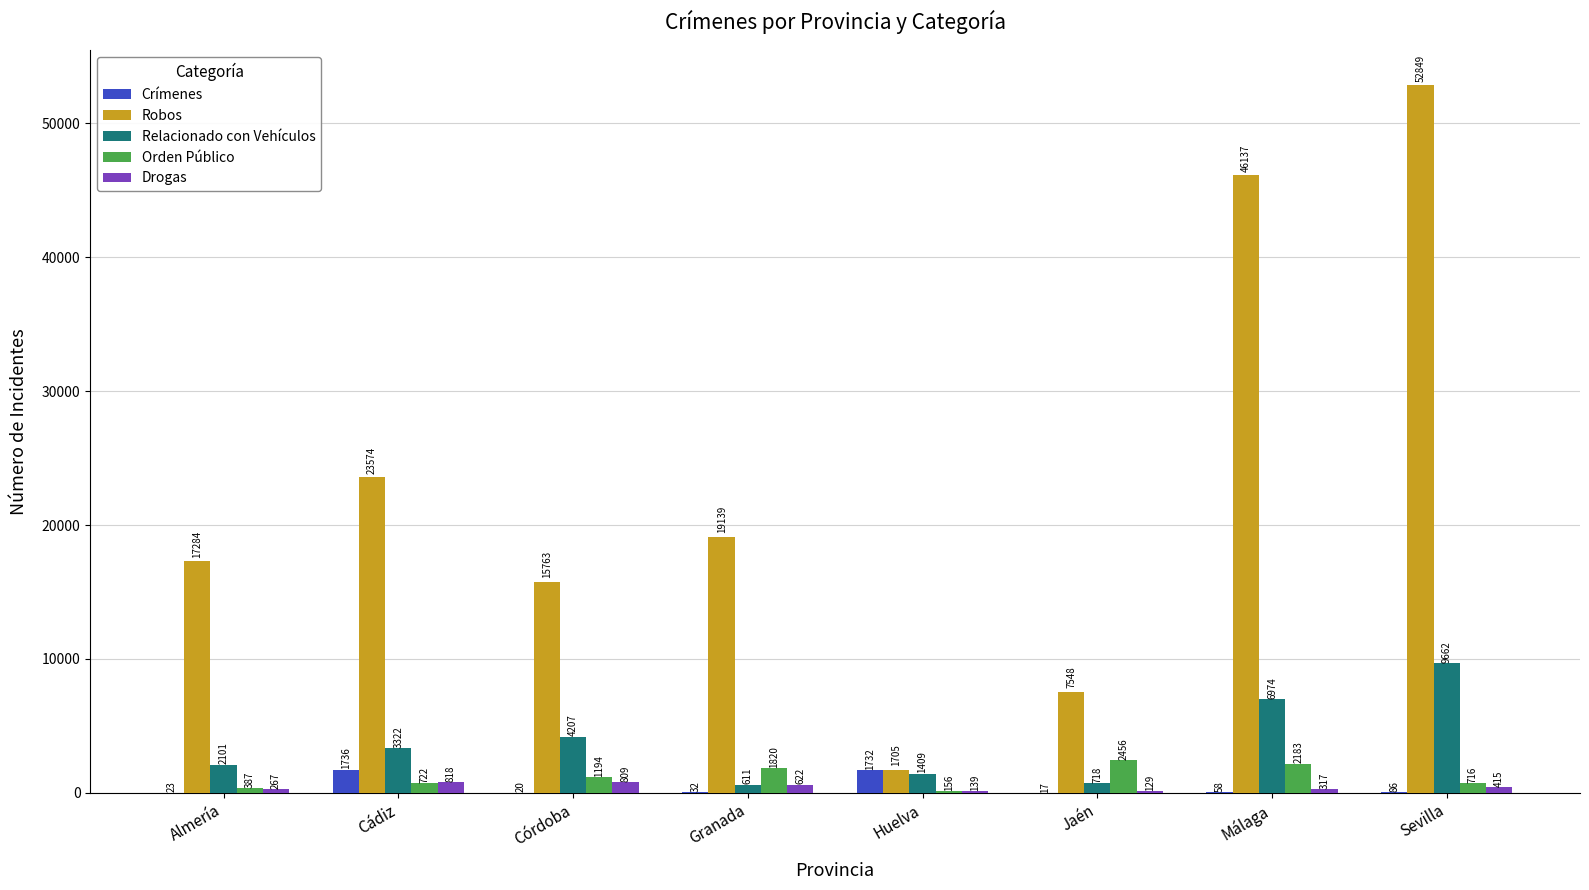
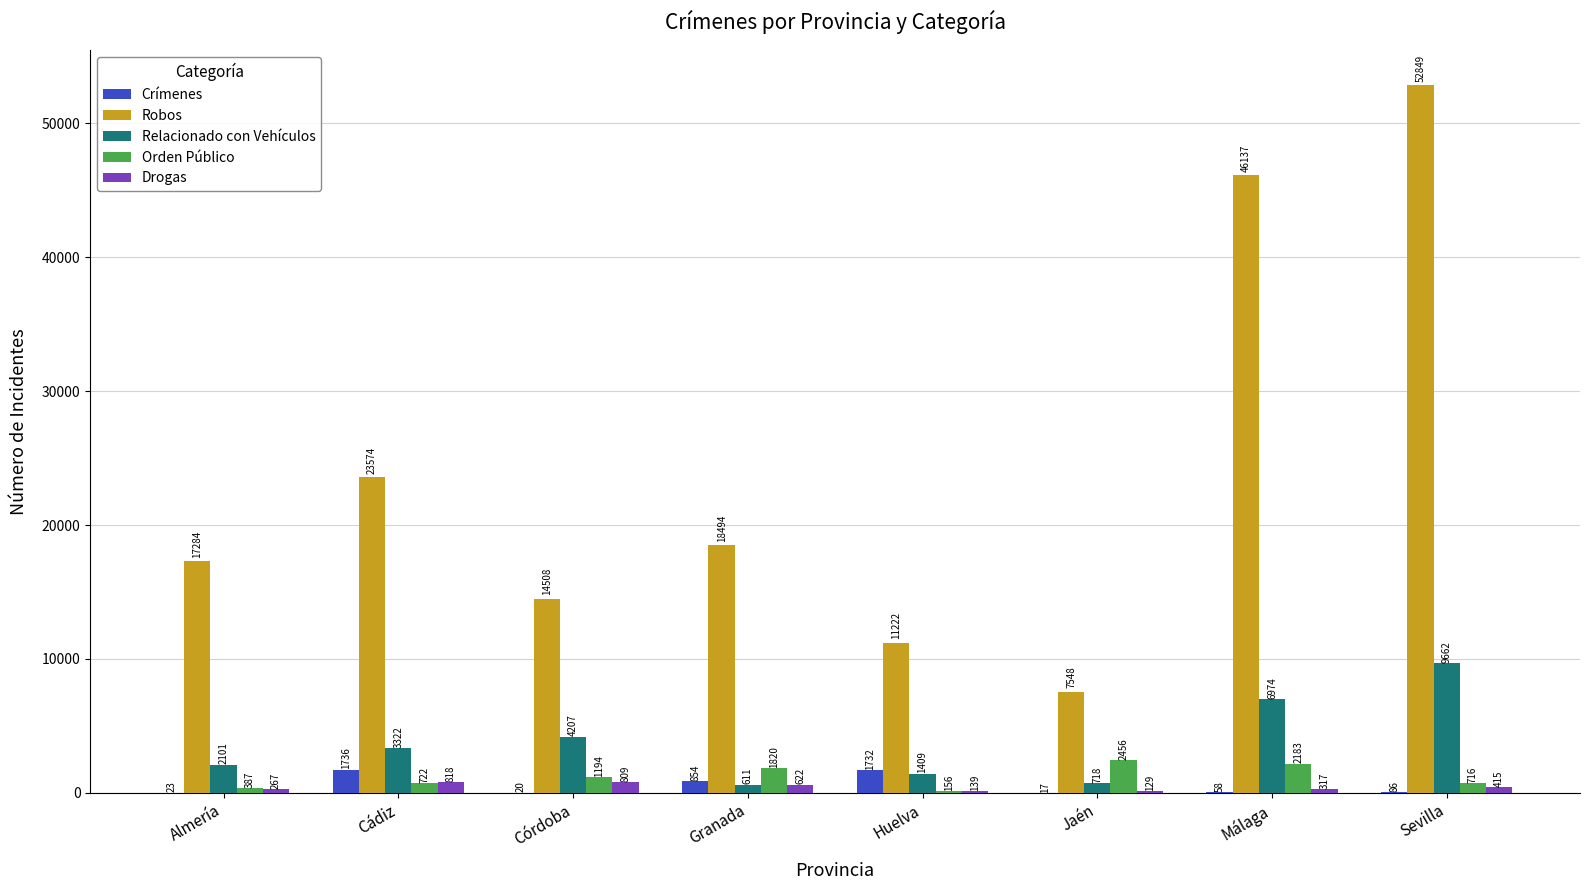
Robos, Córdoba: 15763 -> 14508
Crímenes, Granada: 32 -> 854
Robos, Granada: 19139 -> 18494
Robos, Huelva: 1705 -> 11222
